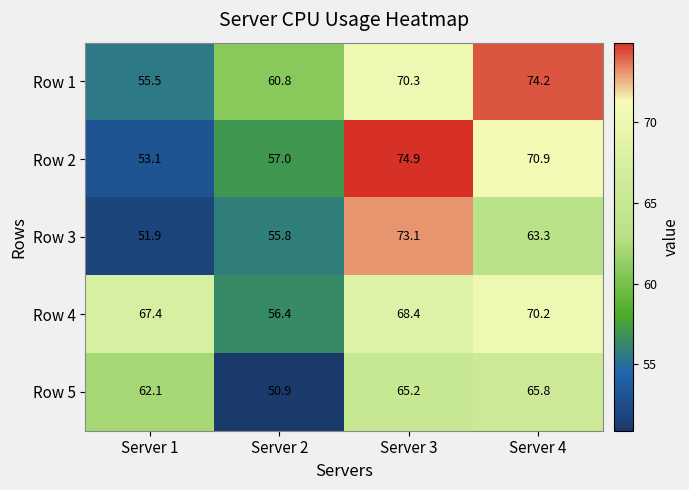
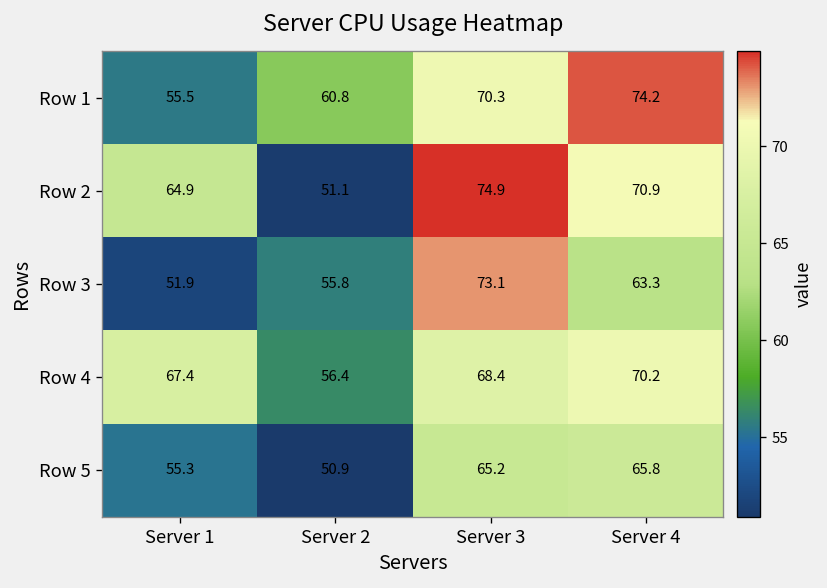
Row 2, Server 1: 53.1 -> 64.9
Row 2, Server 2: 57.0 -> 51.1
Row 5, Server 1: 62.1 -> 55.3
